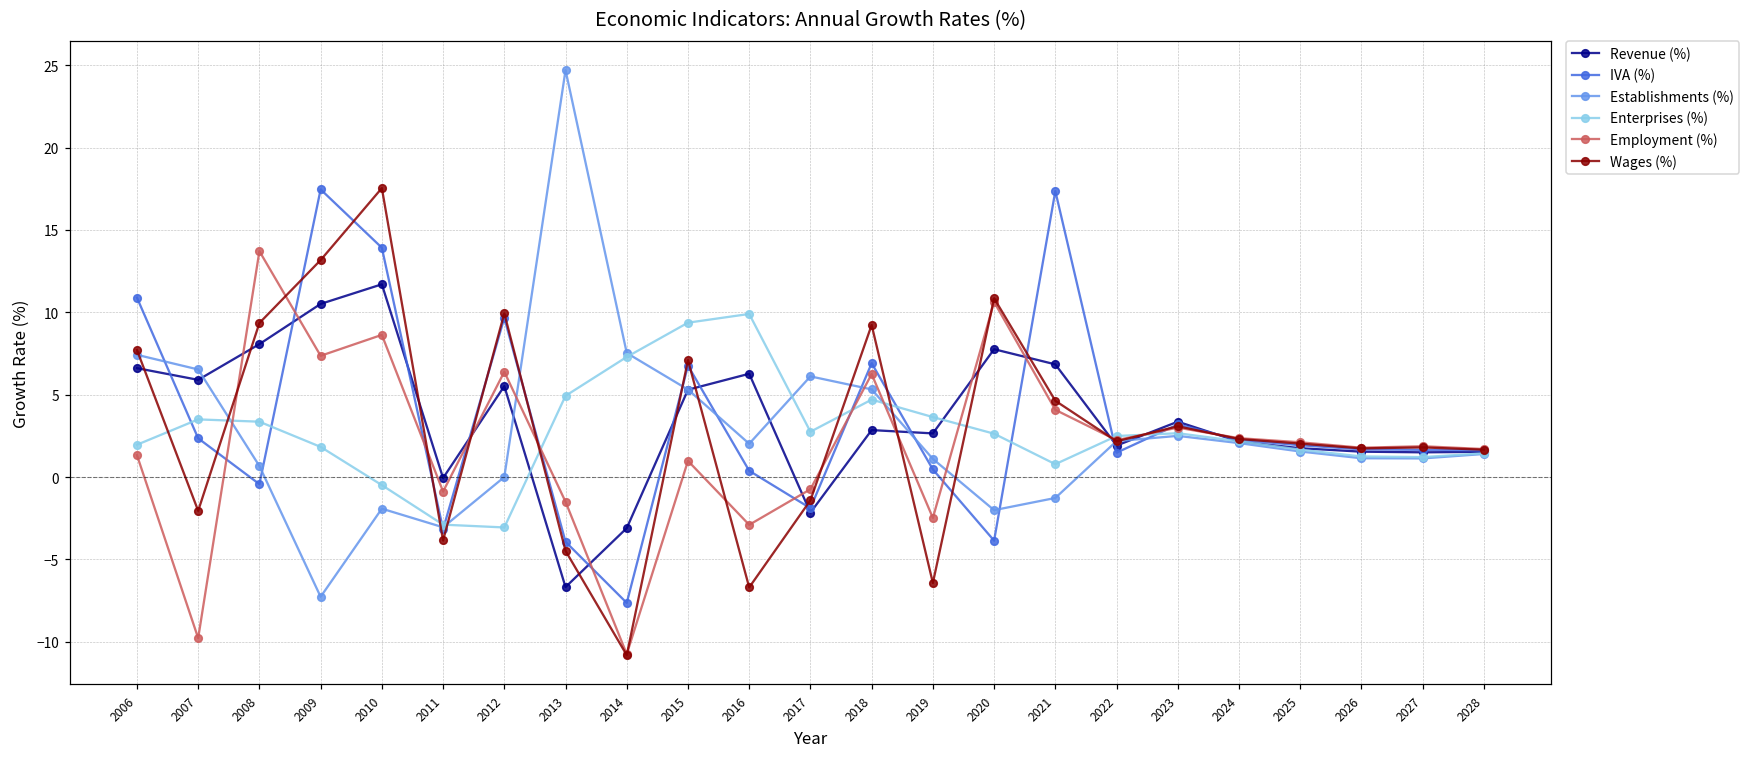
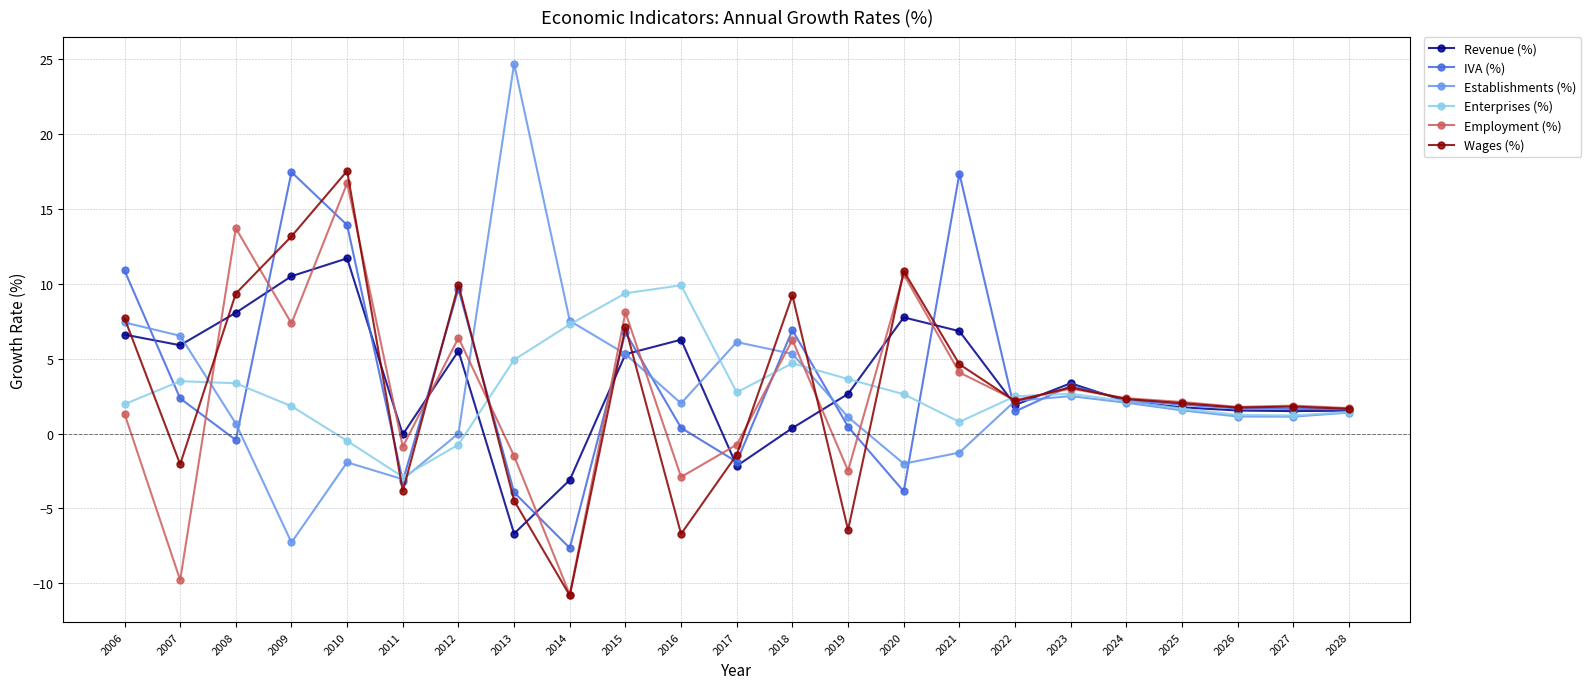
Employment (%), 2010: 8.6 -> 16.7
Enterprises (%), 2012: -3.1 -> -0.7
Employment (%), 2015: 1.0 -> 8.1
Revenue (%), 2018: 2.9 -> 0.4
